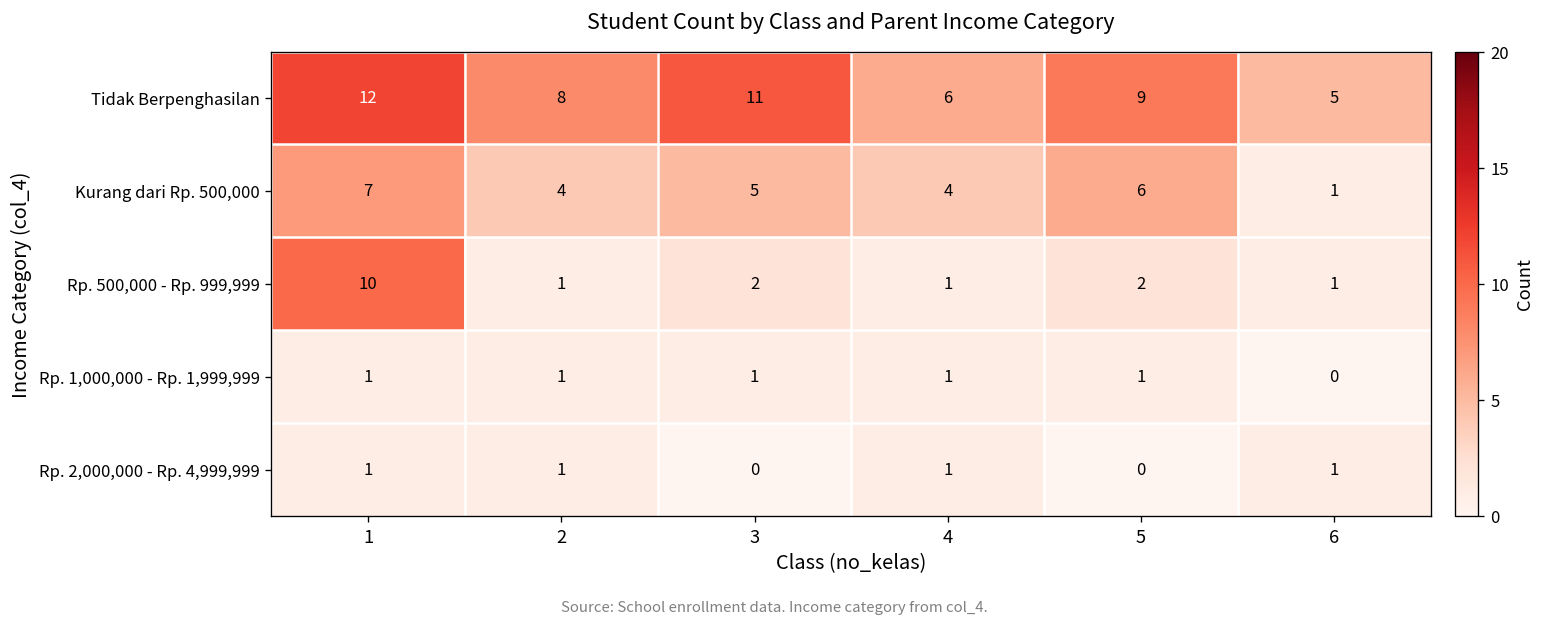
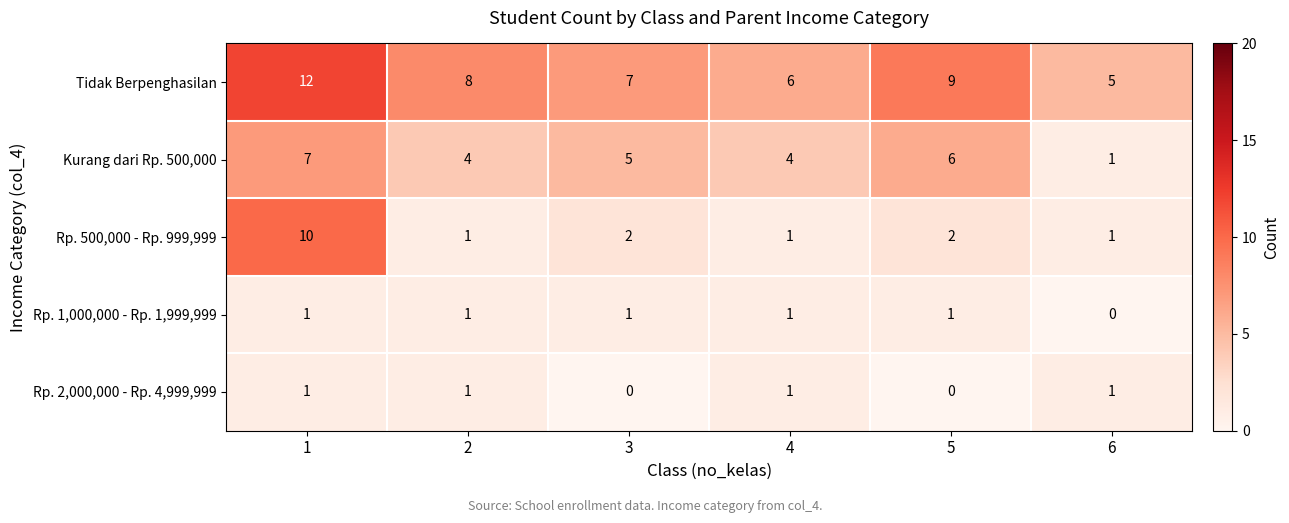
Tidak Berpenghasilan, 3: 11 -> 7
